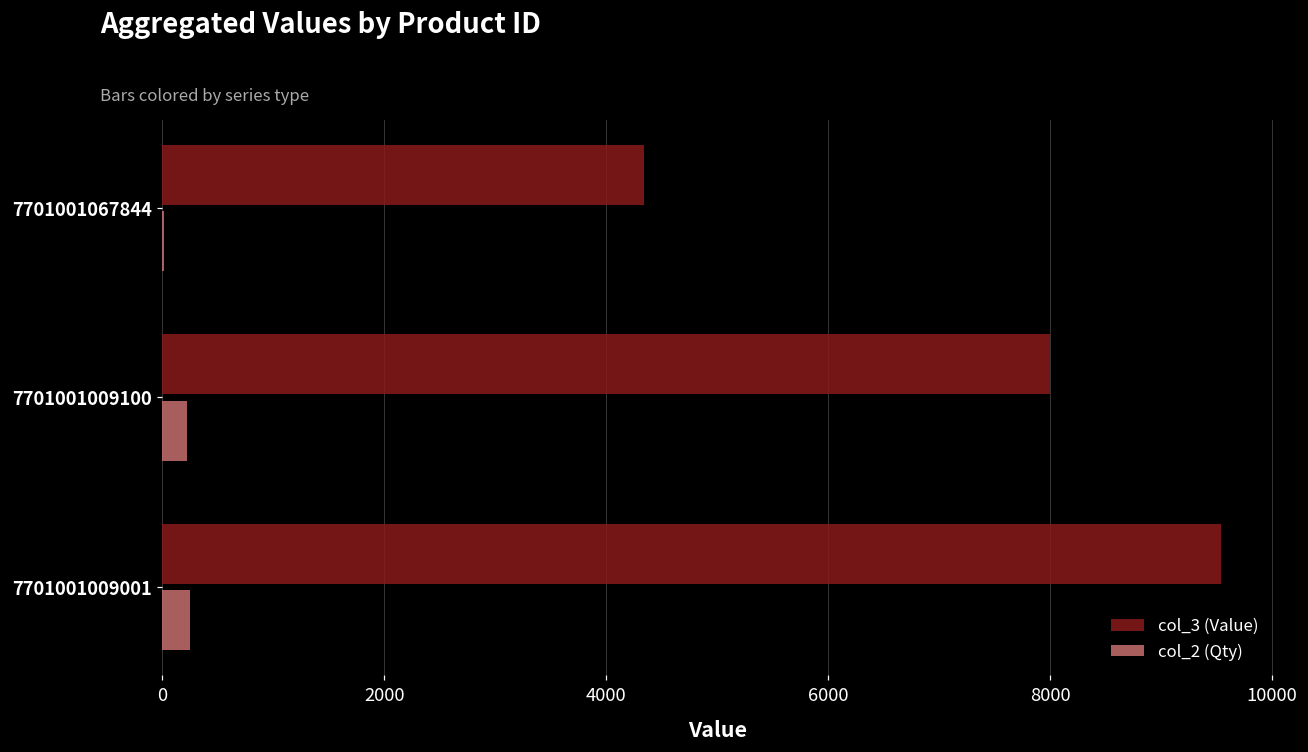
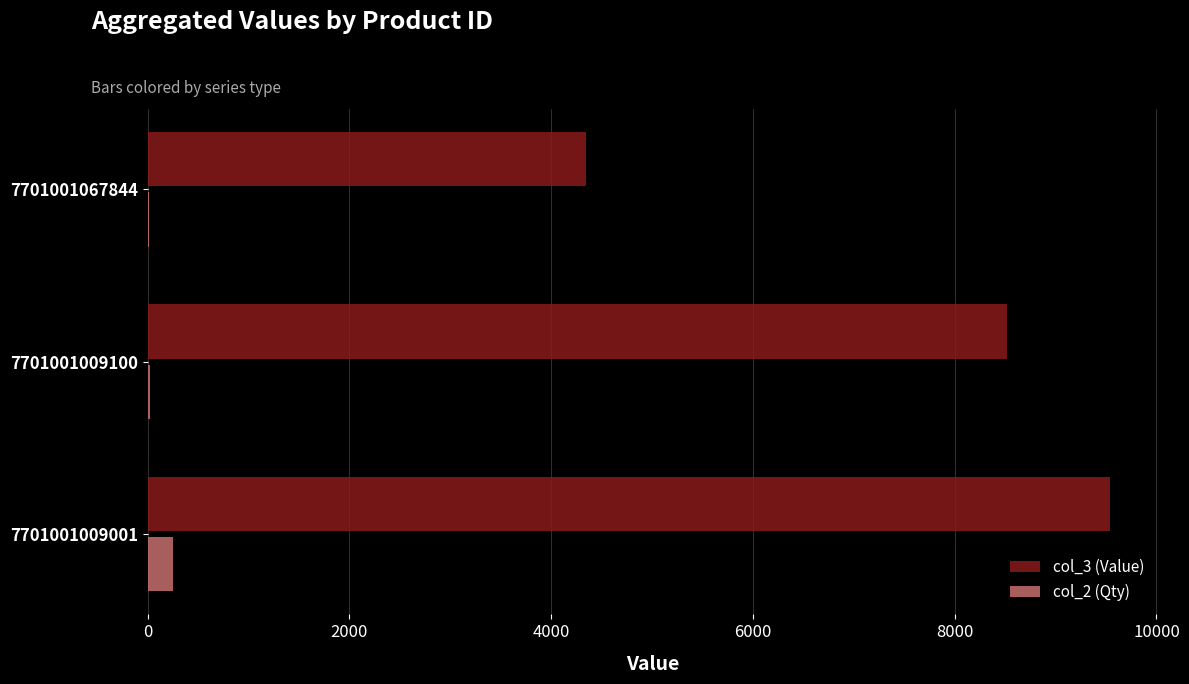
col_3 (Value), 7701001009100: 8000 -> 8520
col_2 (Qty), 7701001009100: 220 -> 20
